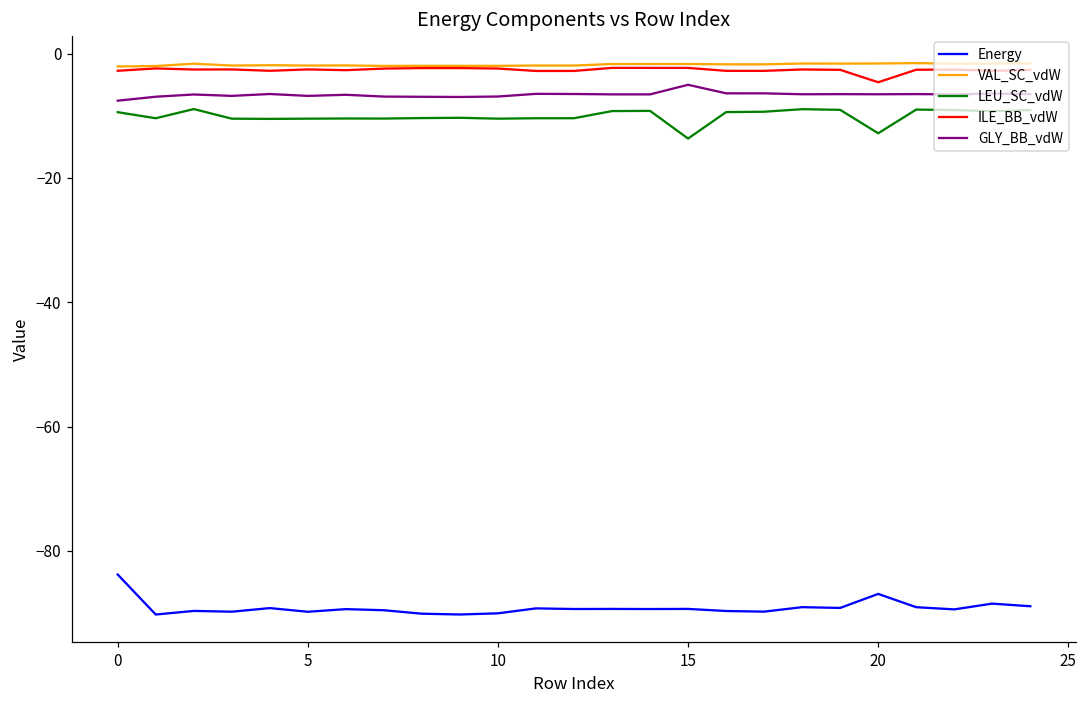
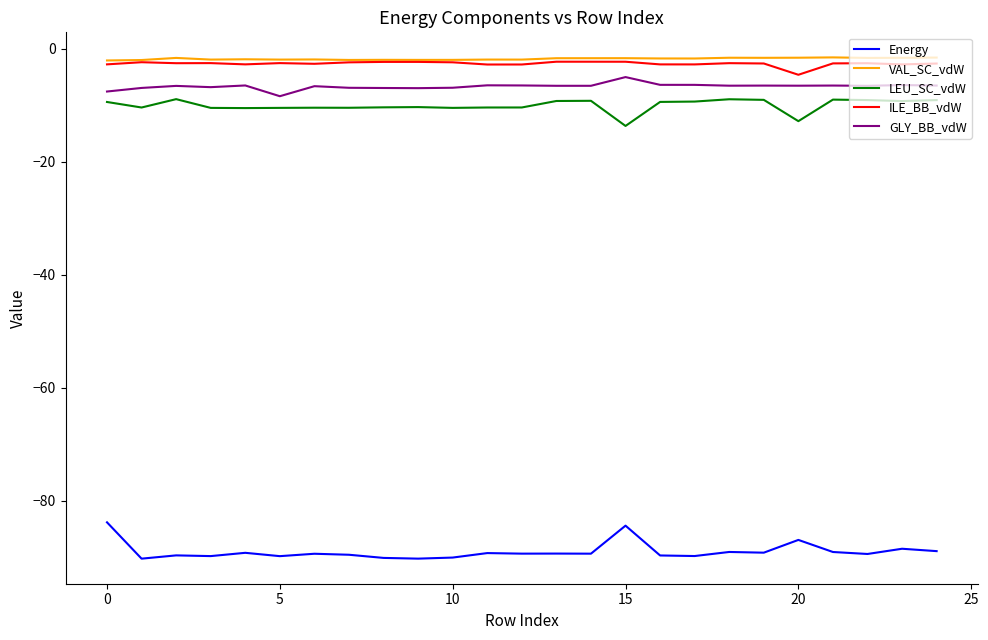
GLY_BB_vdW, 5: -7 -> -8
Energy, 15: -89 -> -84
